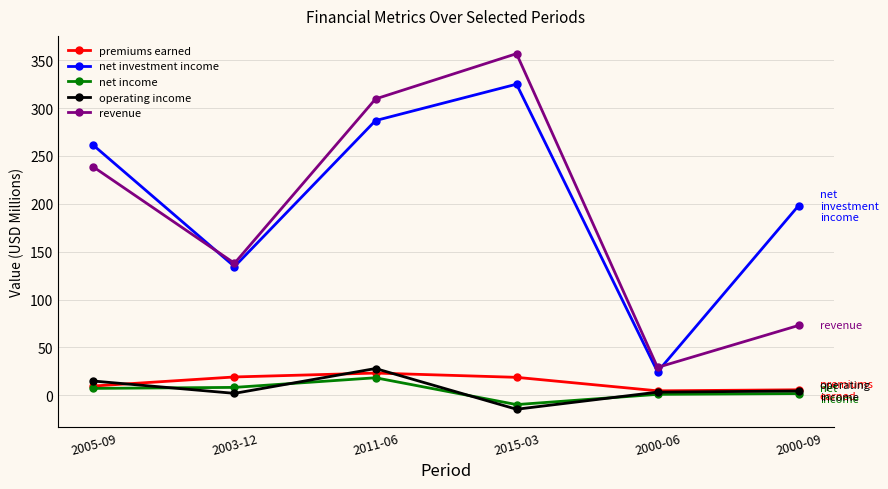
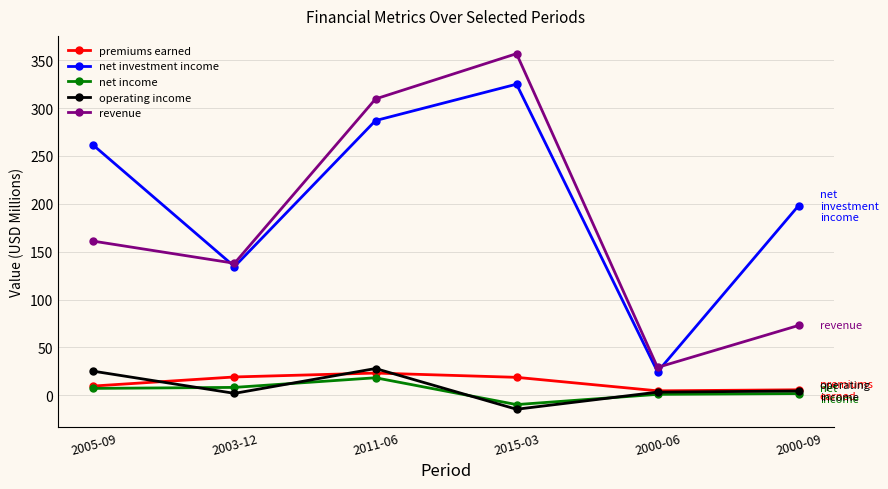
operating income, 2005-09: 10 -> 30
revenue, 2005-09: 240 -> 160
